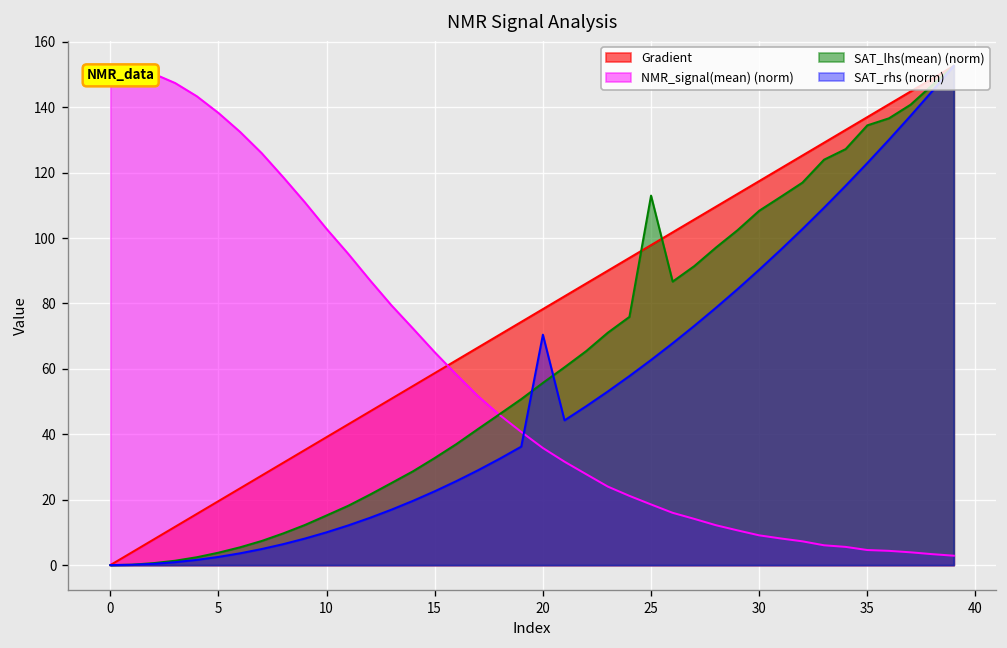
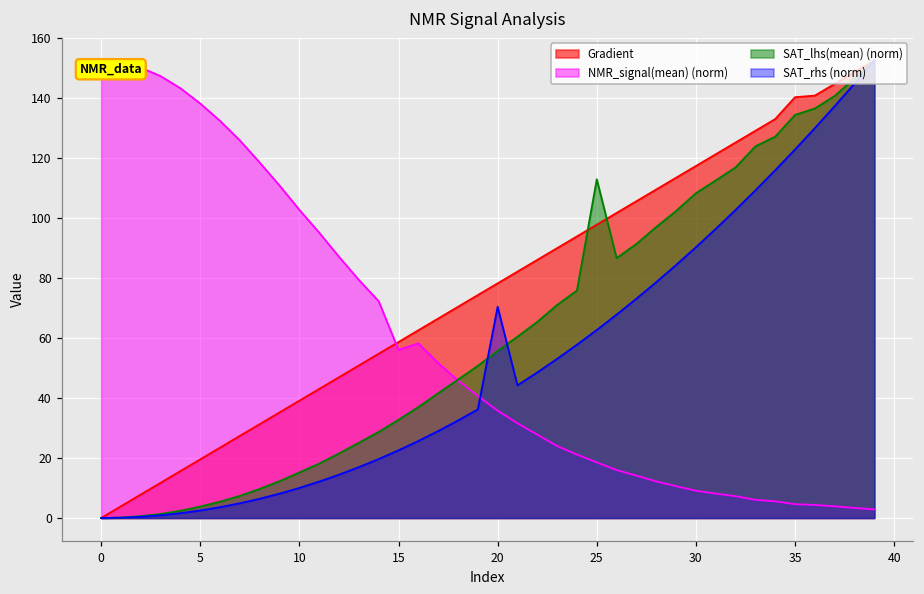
NMR_signal(mean) (norm), 15: 65 -> 56
Gradient, 35: 137 -> 140
